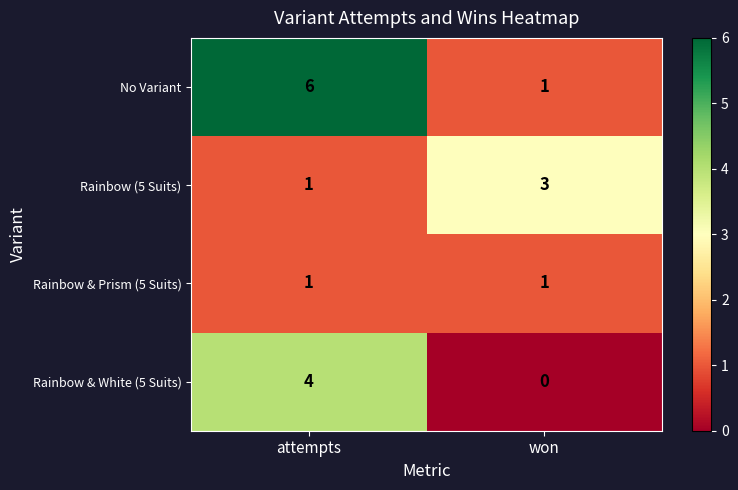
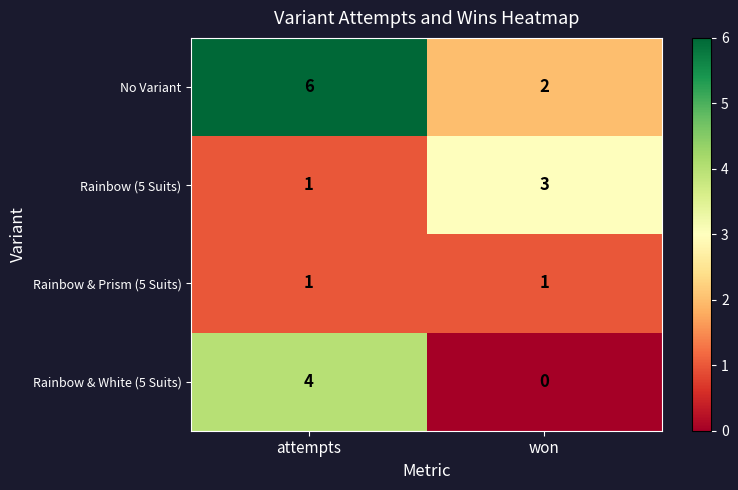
No Variant, won: 1 -> 2
